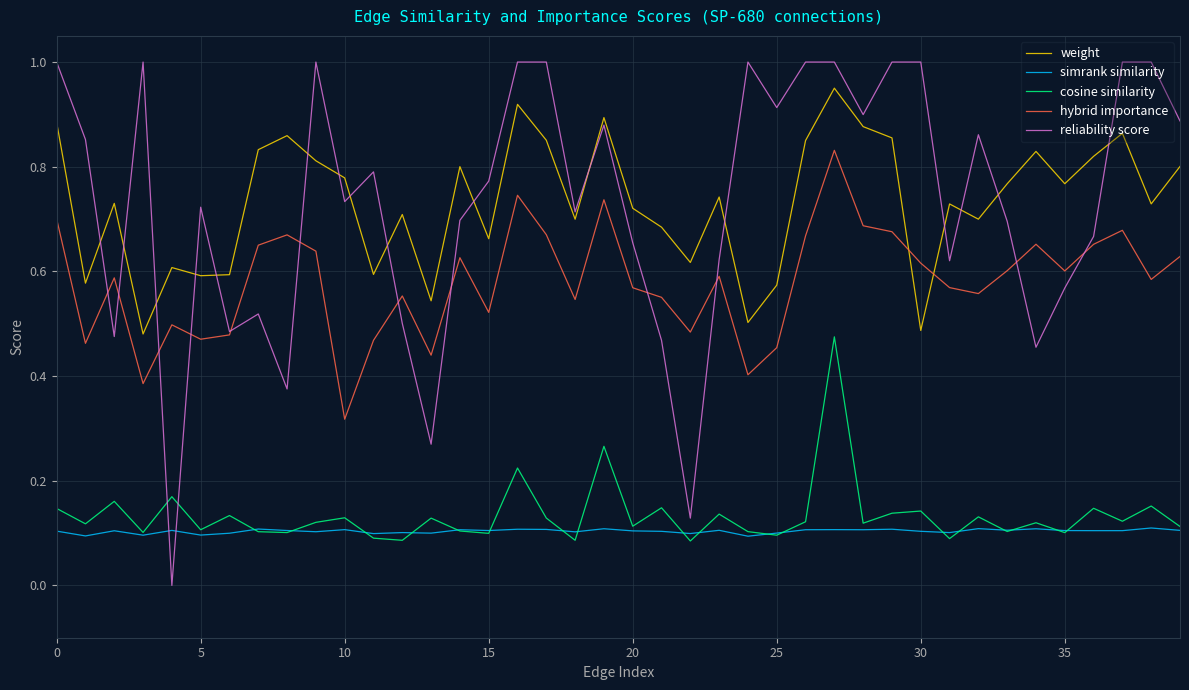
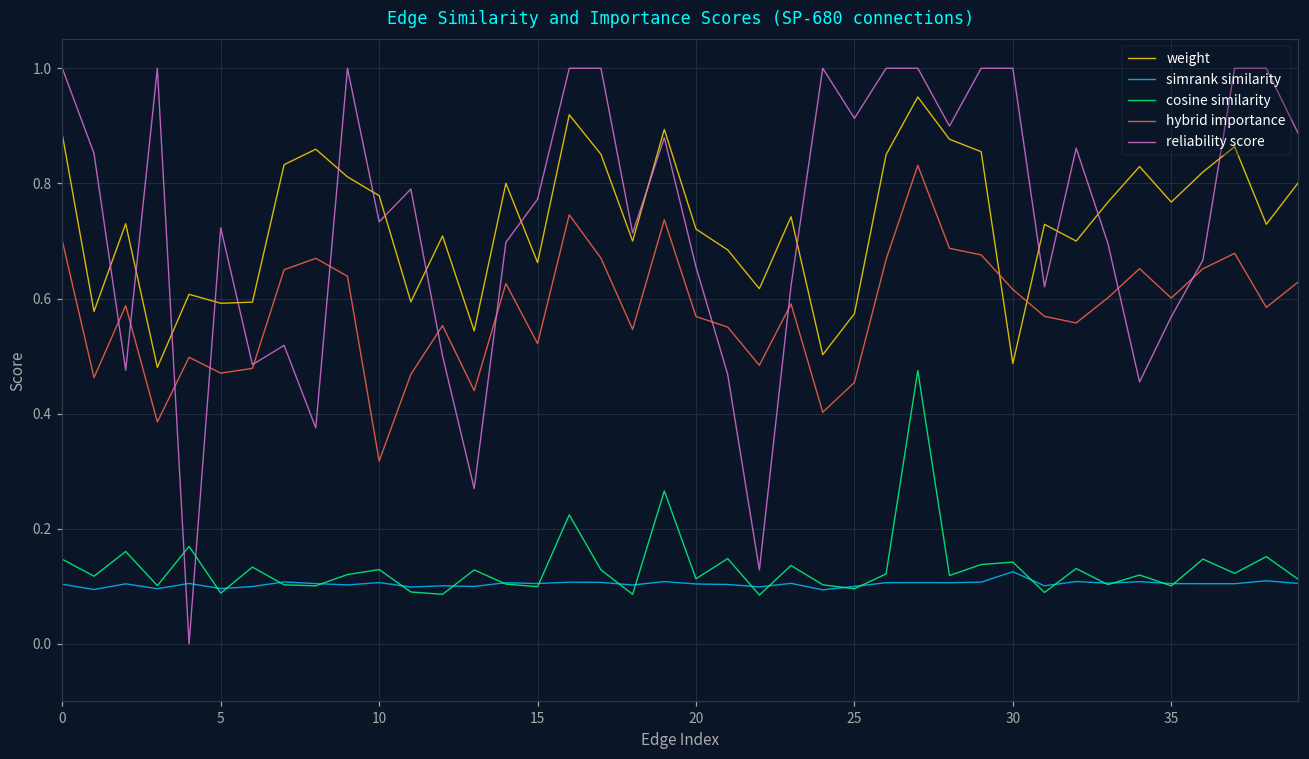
cosine similarity, 5: 0.11 -> 0.09
simrank similarity, 30: 0.10 -> 0.13
